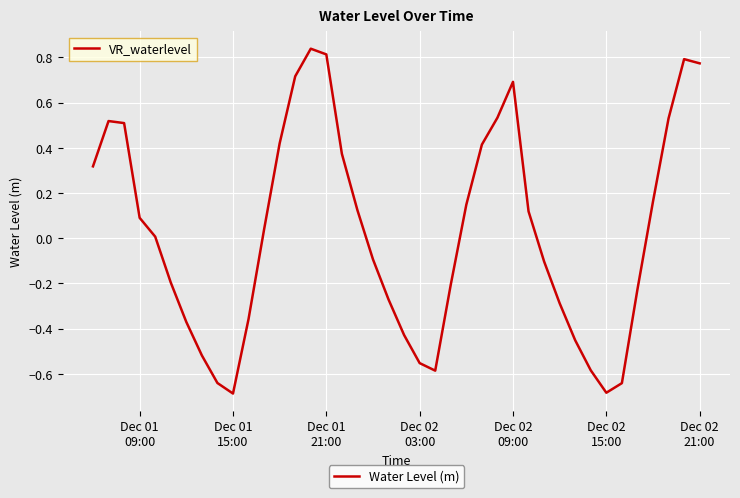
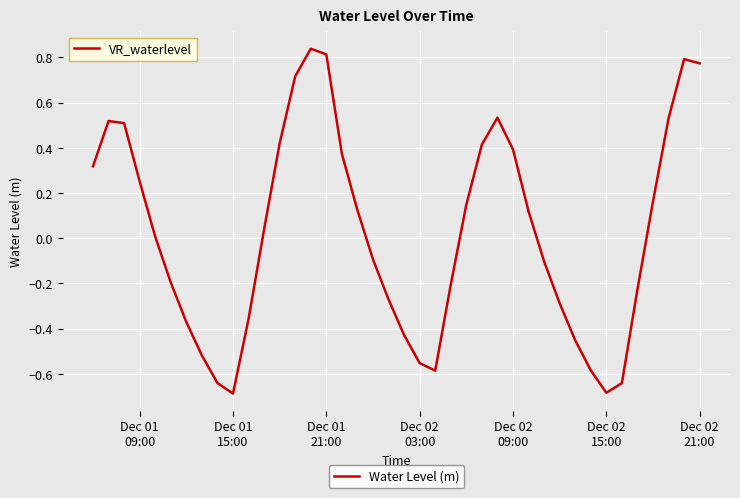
Dec 01 09:00: 0.09 -> 0.25
Dec 02 09:00: 0.69 -> 0.39
